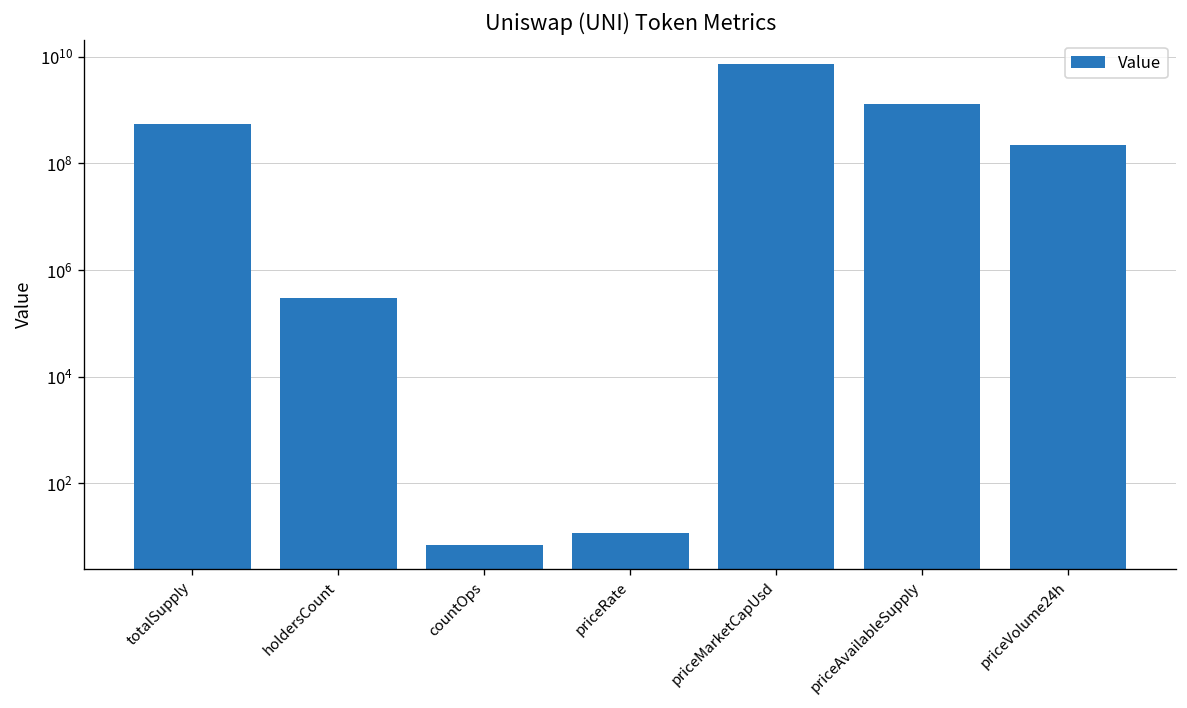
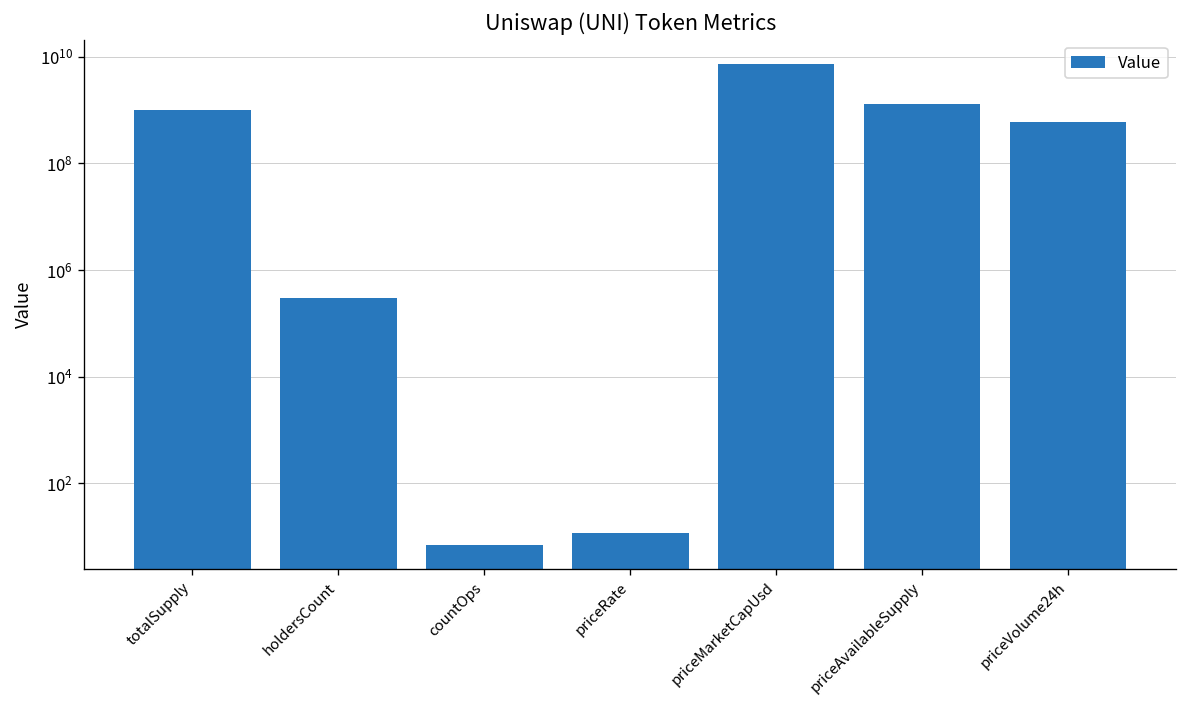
totalSupply: 500000000 -> 1000000000
priceVolume24h: 200000000 -> 600000000
